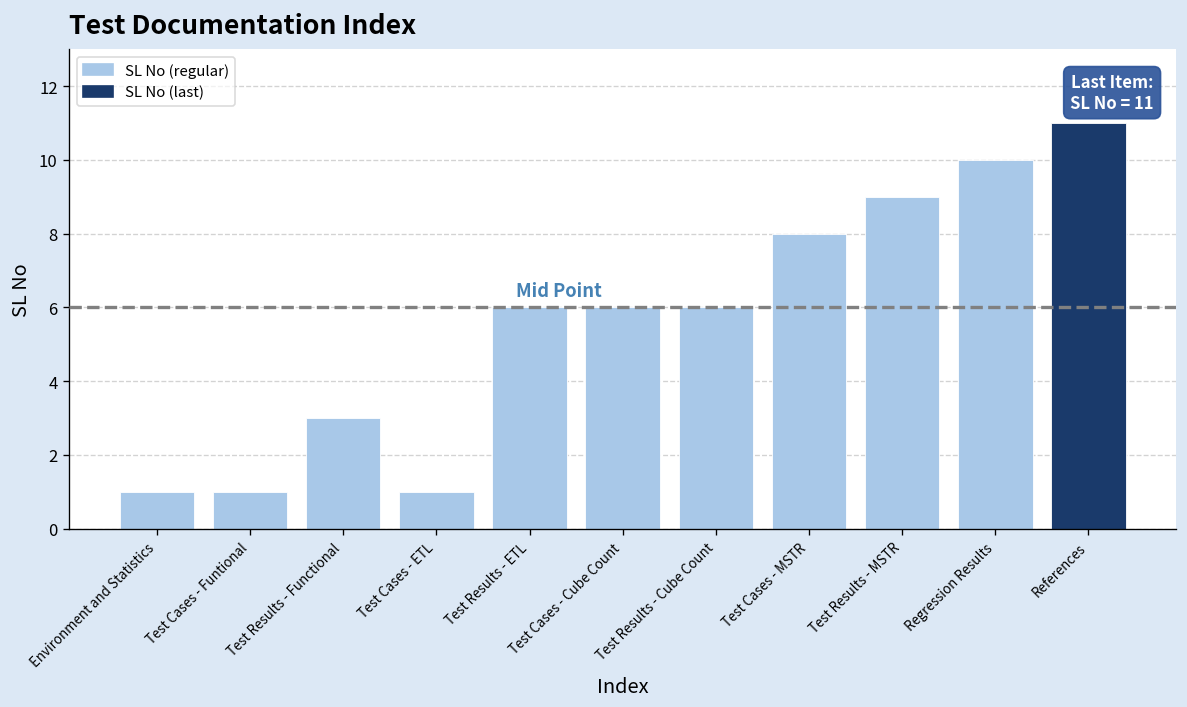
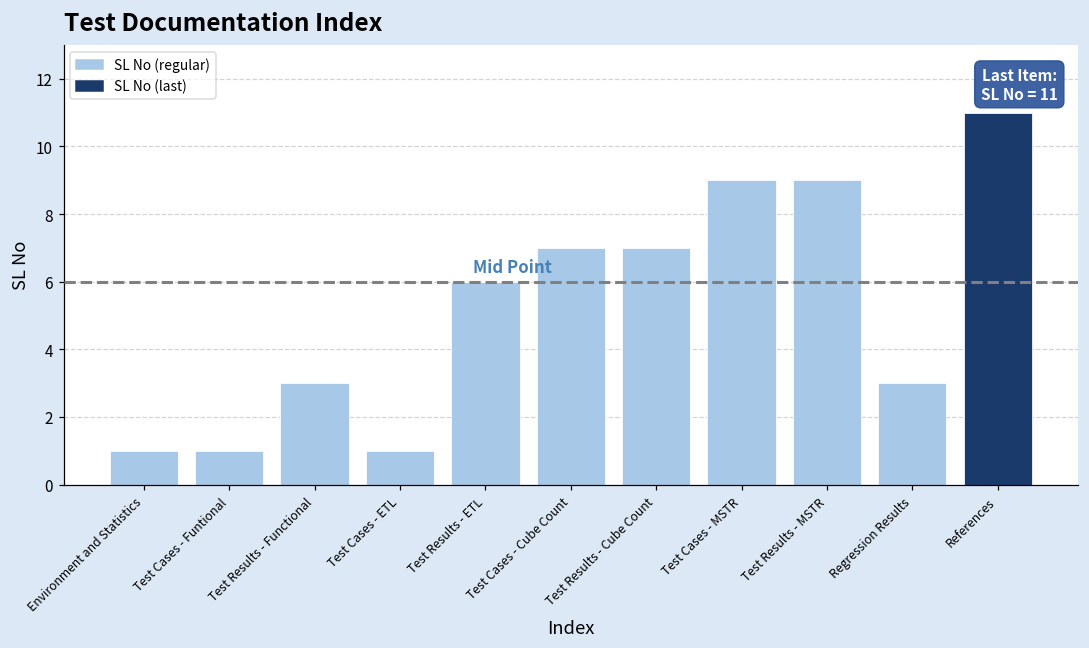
Test Cases - Cube Count: 6 -> 7
Test Results - Cube Count: 6 -> 7
Test Cases - MSTR: 8 -> 9
Regression Results: 10 -> 3
